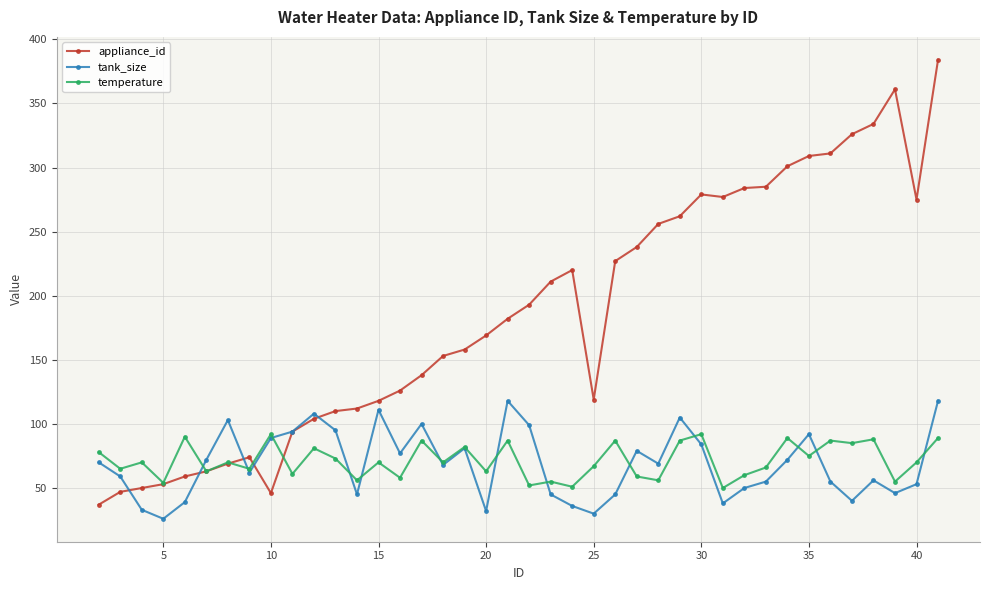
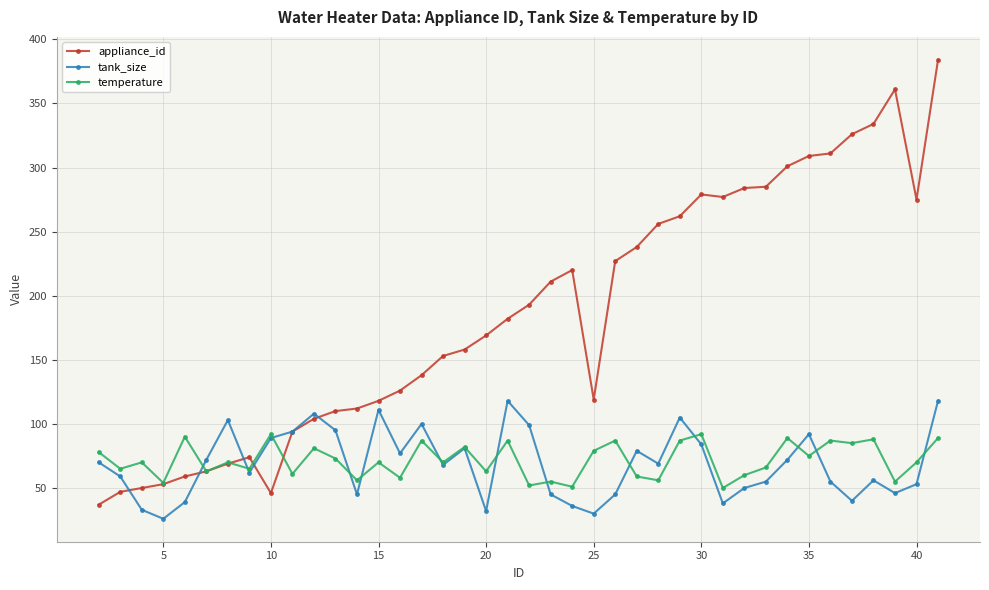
temperature, 25: 67 -> 79
